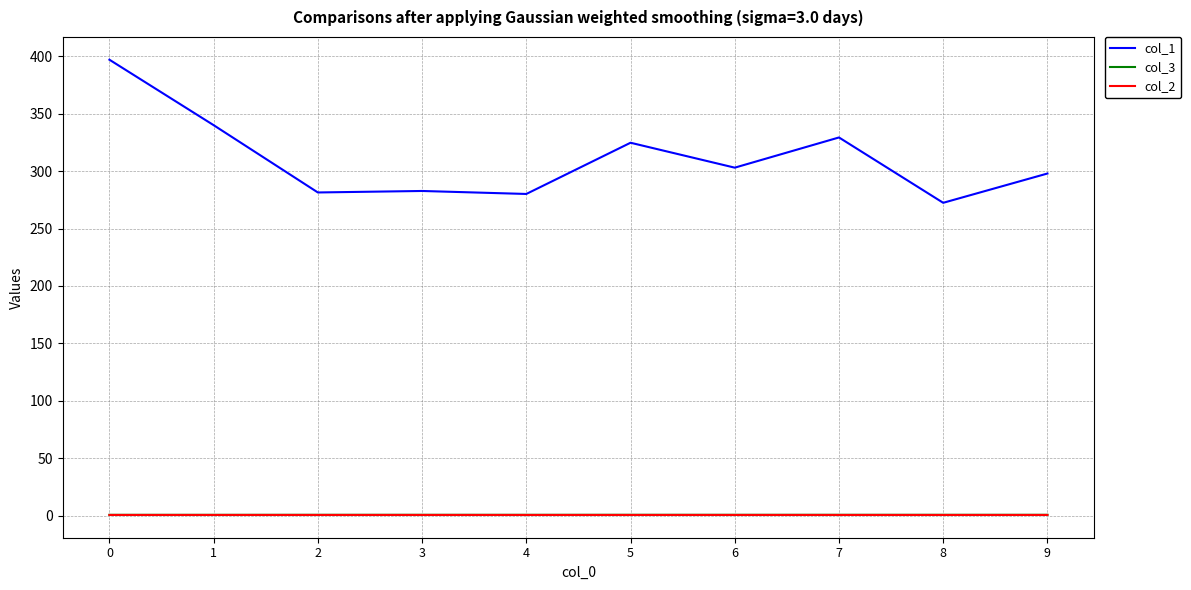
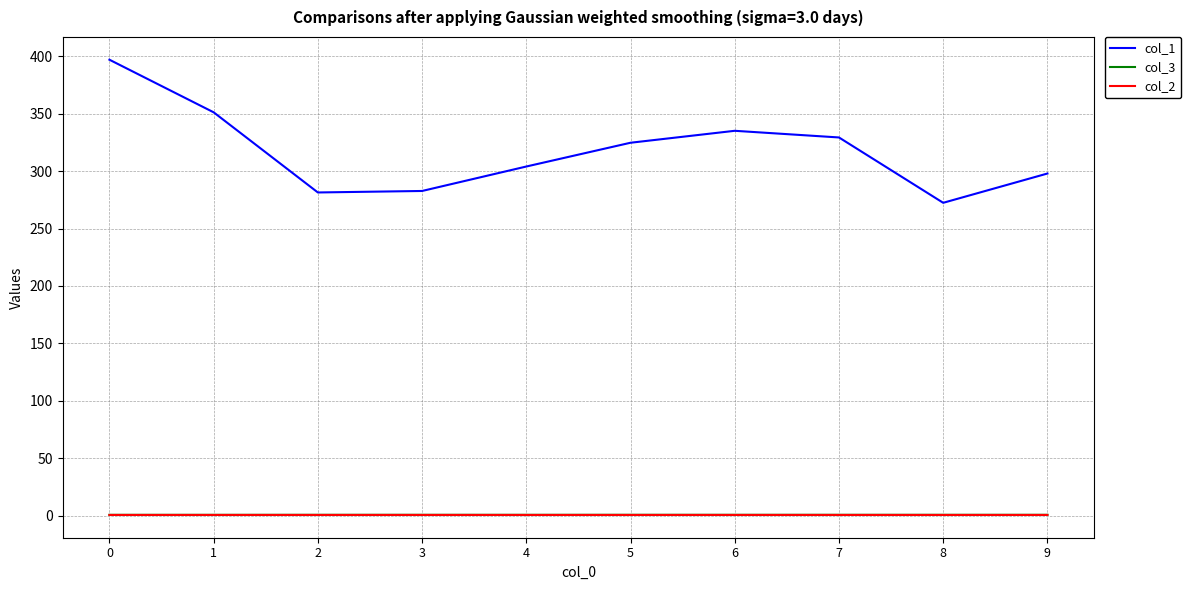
col_1, 1: 340 -> 351
col_1, 4: 280 -> 304
col_1, 6: 303 -> 335
